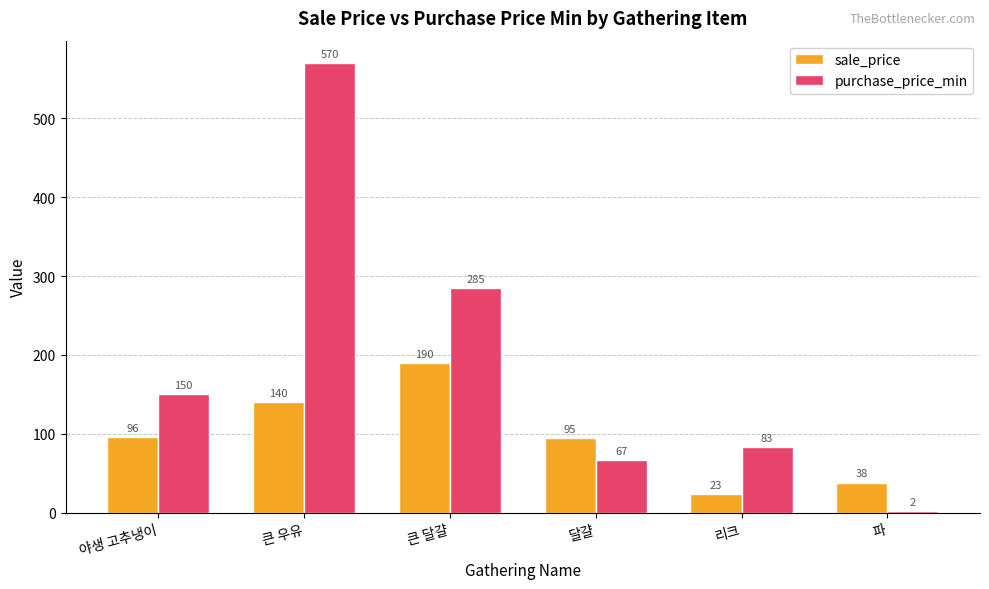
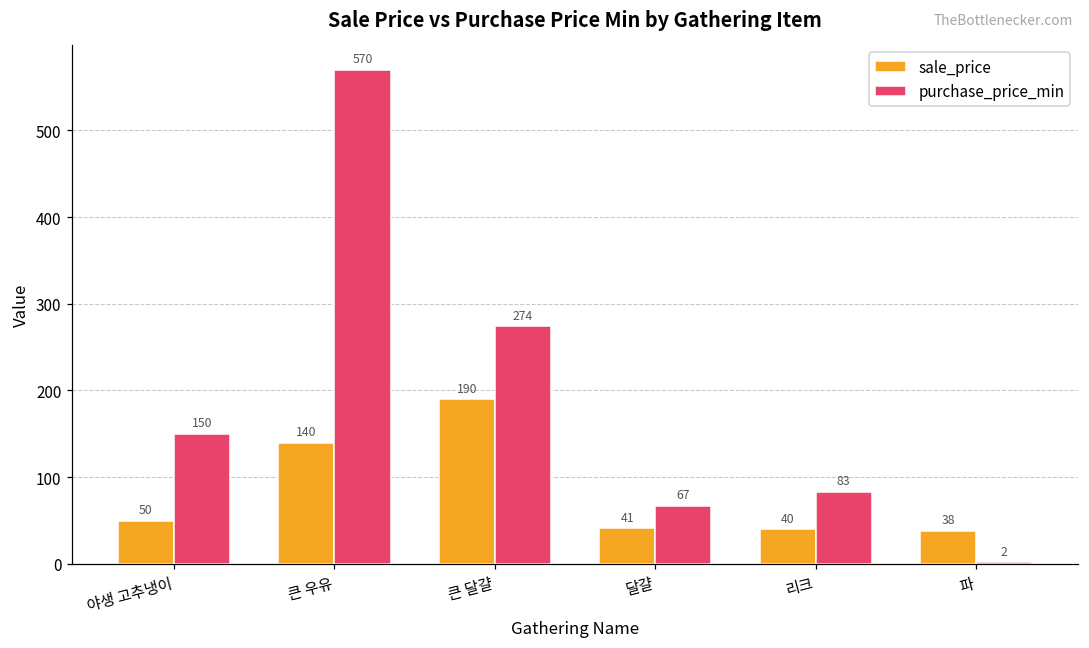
sale_price, 야생 고추냉이: 96 -> 50
purchase_price_min, 큰 달걀: 285 -> 274
sale_price, 달걀: 95 -> 41
sale_price, 리크: 23 -> 40
